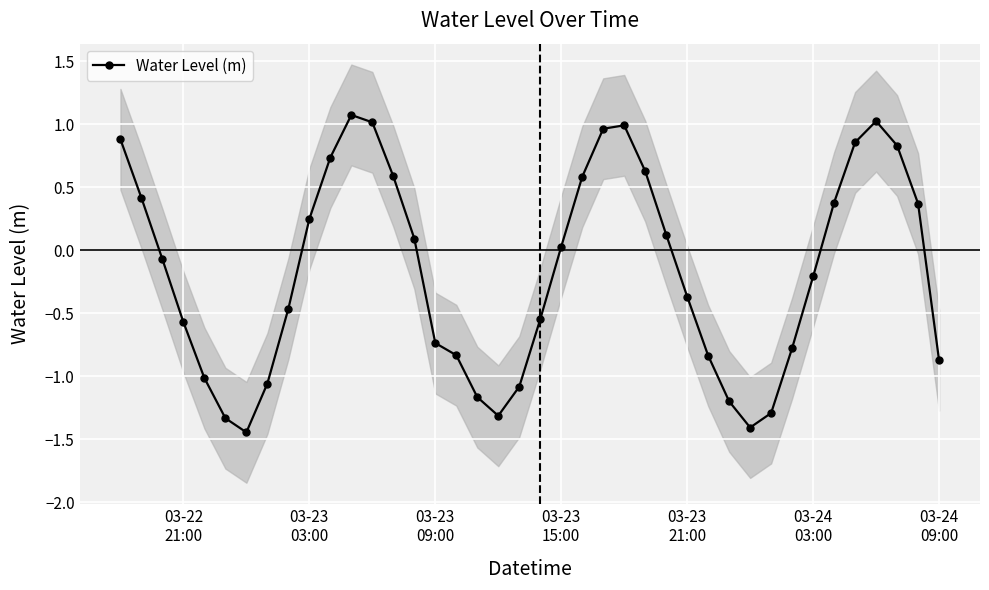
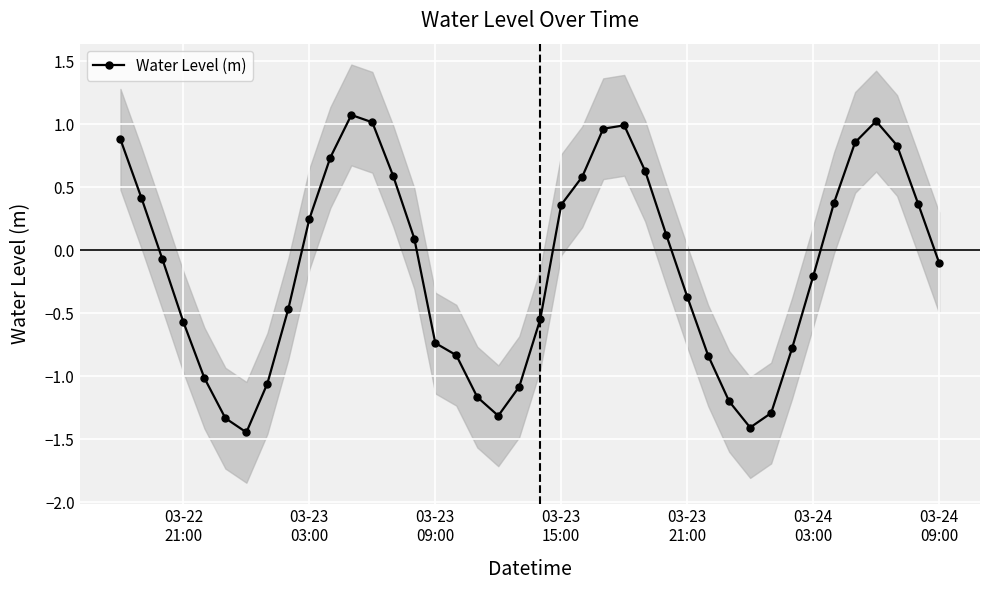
Water Level (m), 03-23 15:00: 0.03 -> 0.36
Water Level (m), 03-24 09:00: -0.87 -> -0.10
